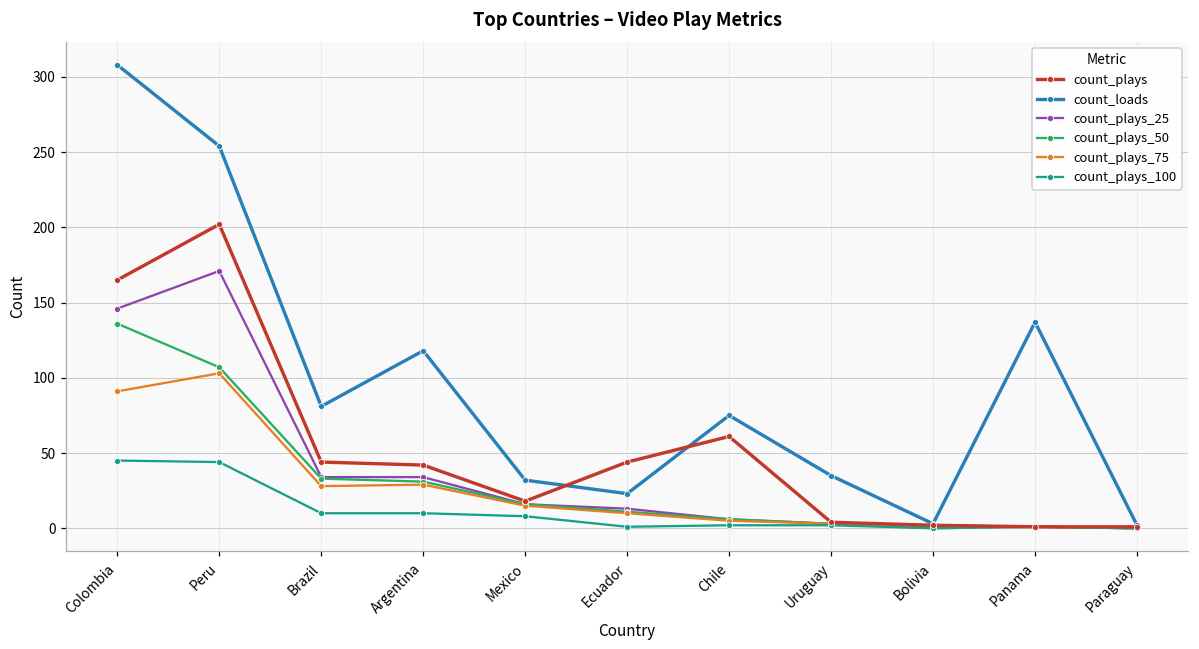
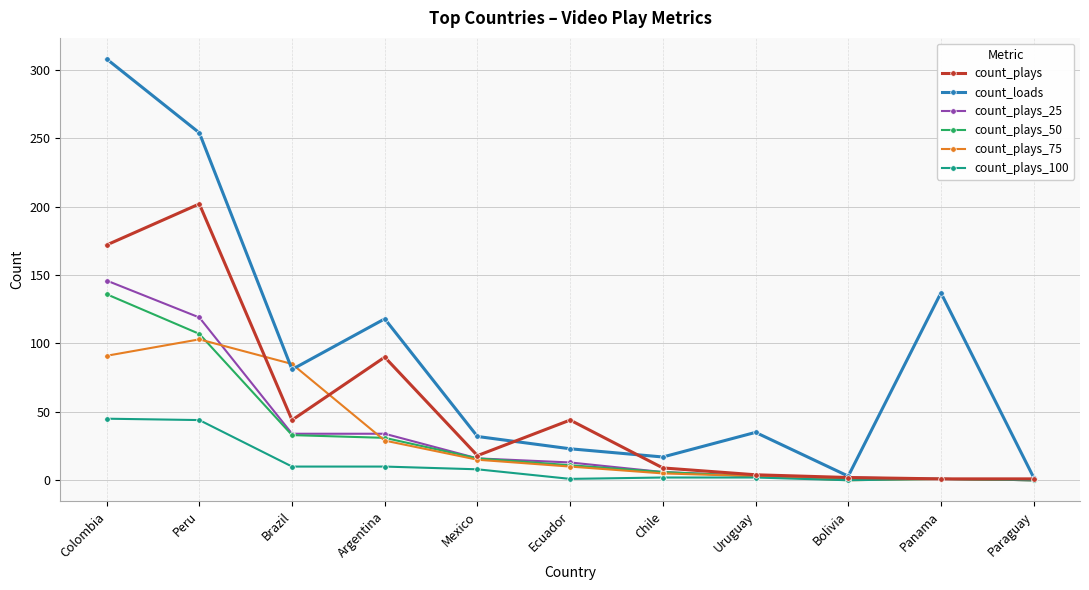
count_plays, Colombia: 165 -> 172
count_plays_25, Peru: 171 -> 119
count_plays_75, Brazil: 28 -> 85
count_plays, Argentina: 42 -> 90
count_plays, Chile: 61 -> 9
count_loads, Chile: 75 -> 17
